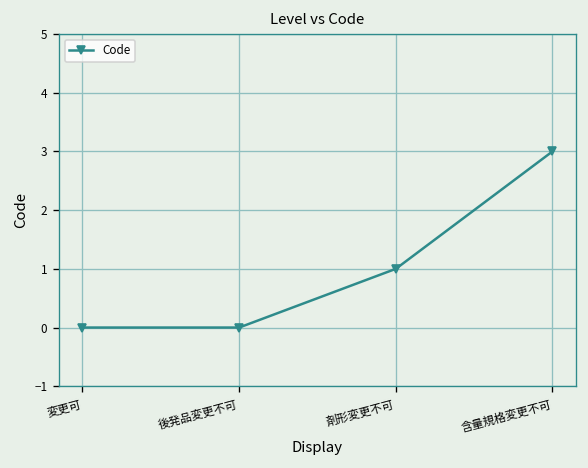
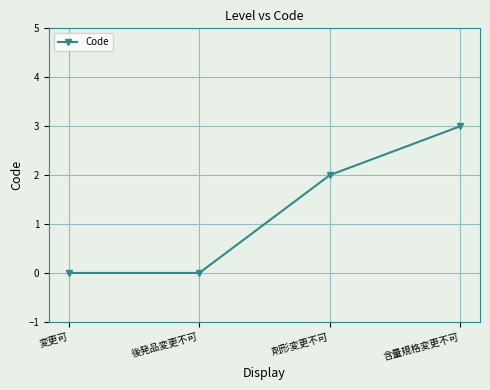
剤形変更不可: 1 -> 2
